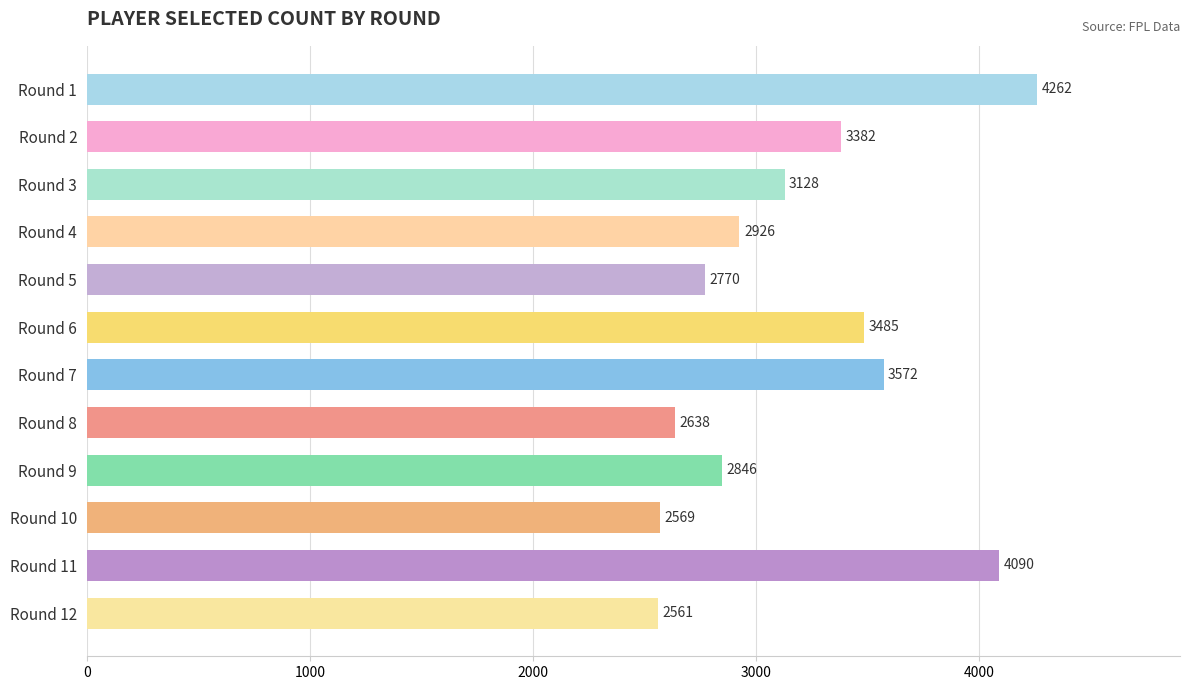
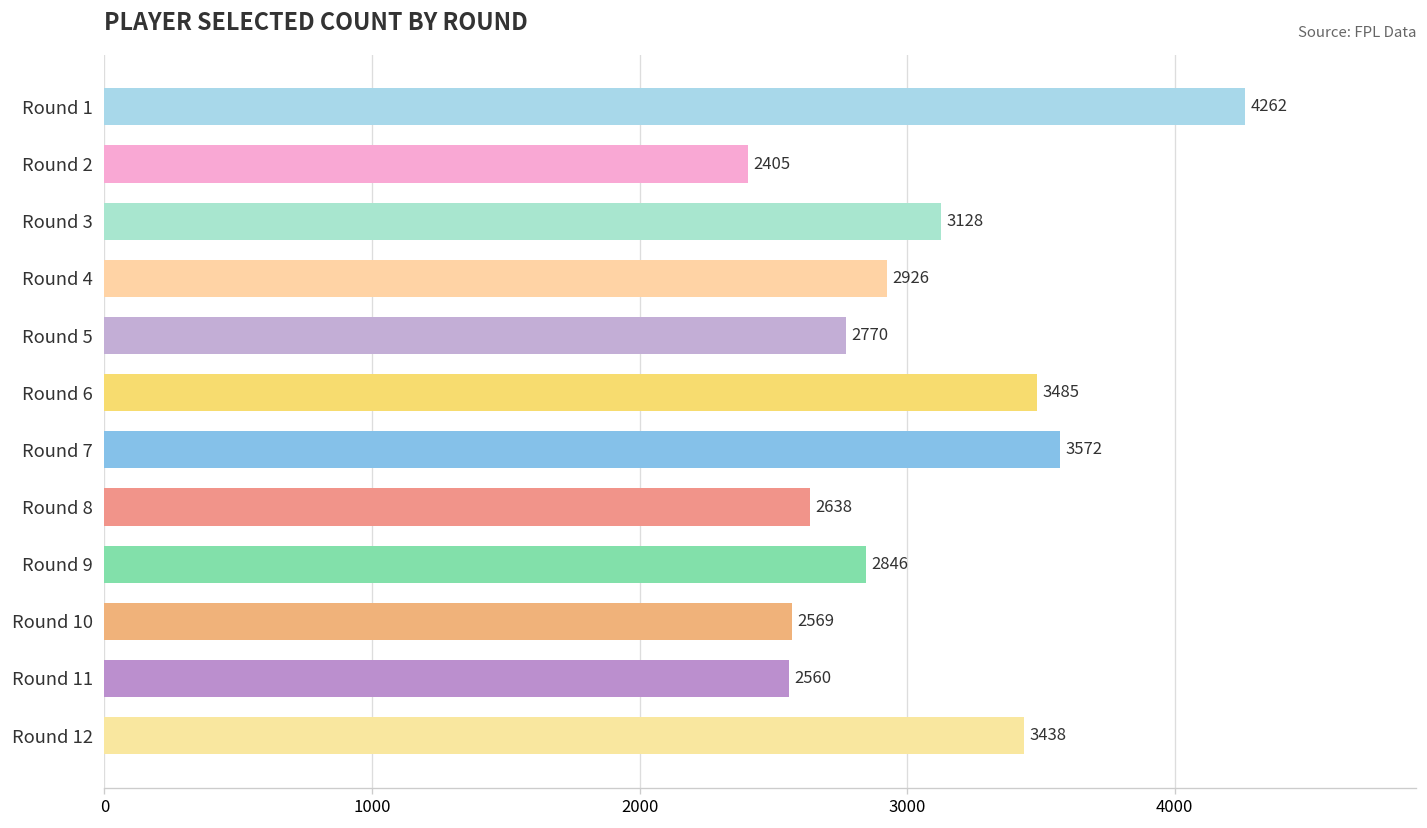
Round 2: 3382 -> 2405
Round 11: 4090 -> 2560
Round 12: 2561 -> 3438
